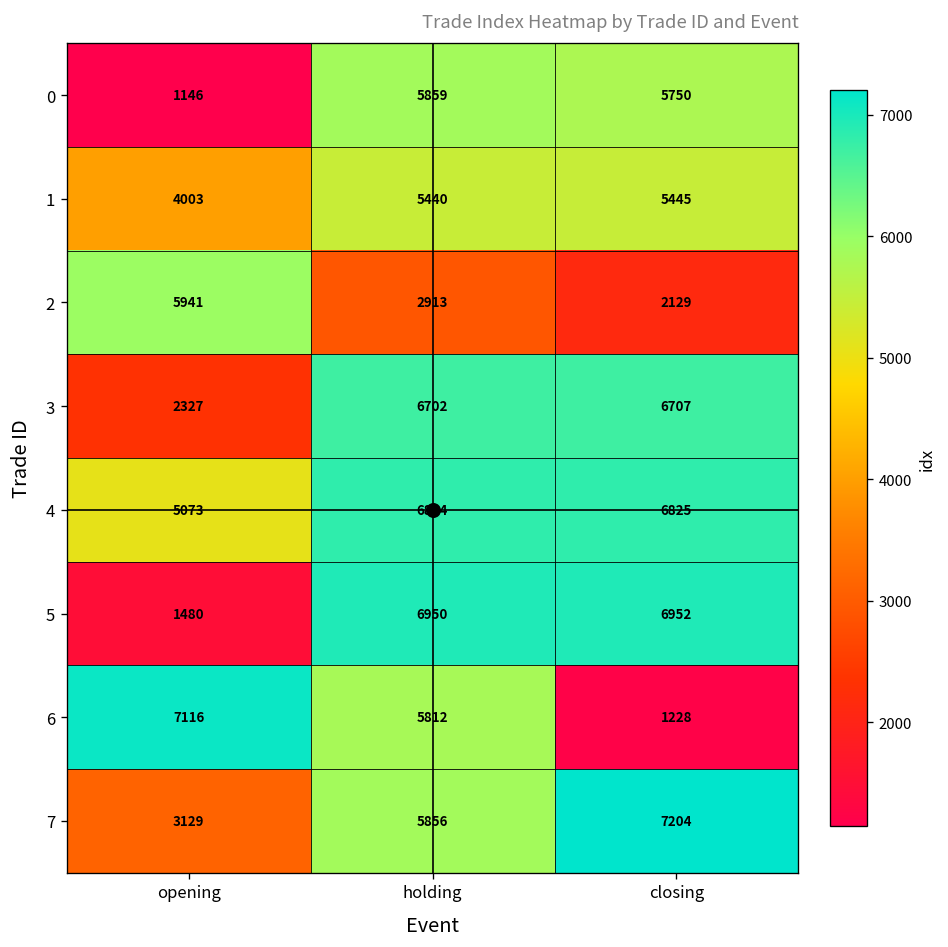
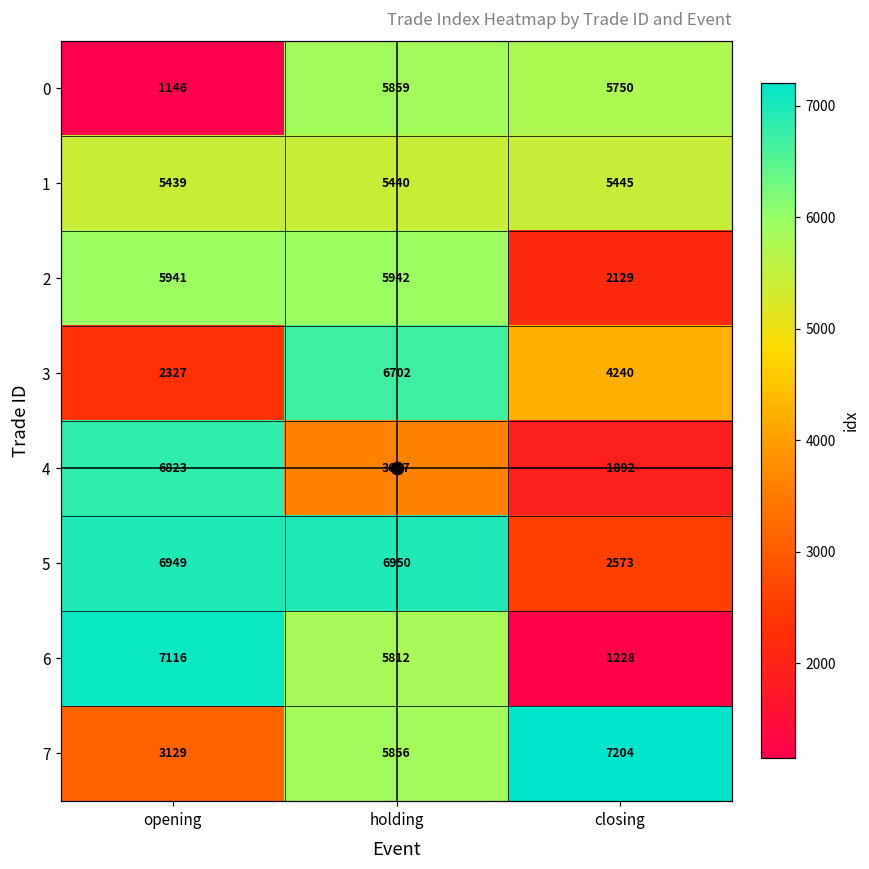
1, opening: 4003 -> 5439
2, holding: 2913 -> 5942
3, closing: 6707 -> 4240
4, opening: 5073 -> 6823
4, holding: 6824 -> 3617
4, closing: 6825 -> 1892
5, opening: 1480 -> 6949
5, closing: 6952 -> 2573
